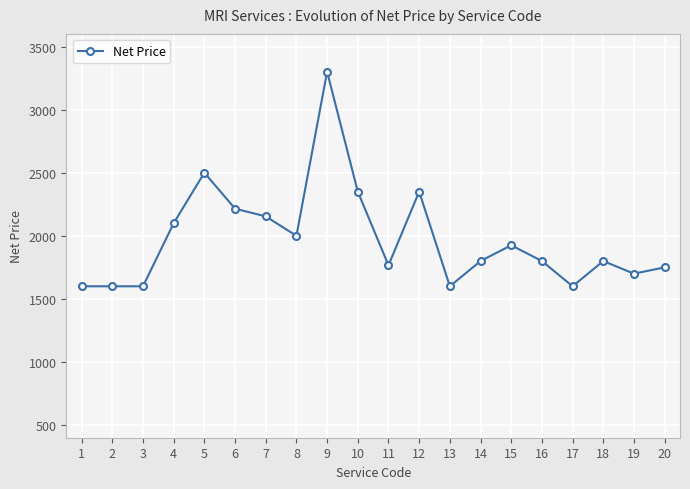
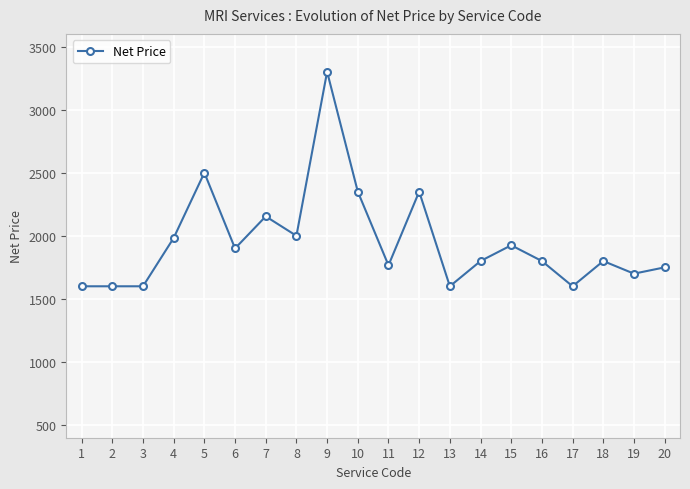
4: 2100 -> 1980
6: 2220 -> 1900
